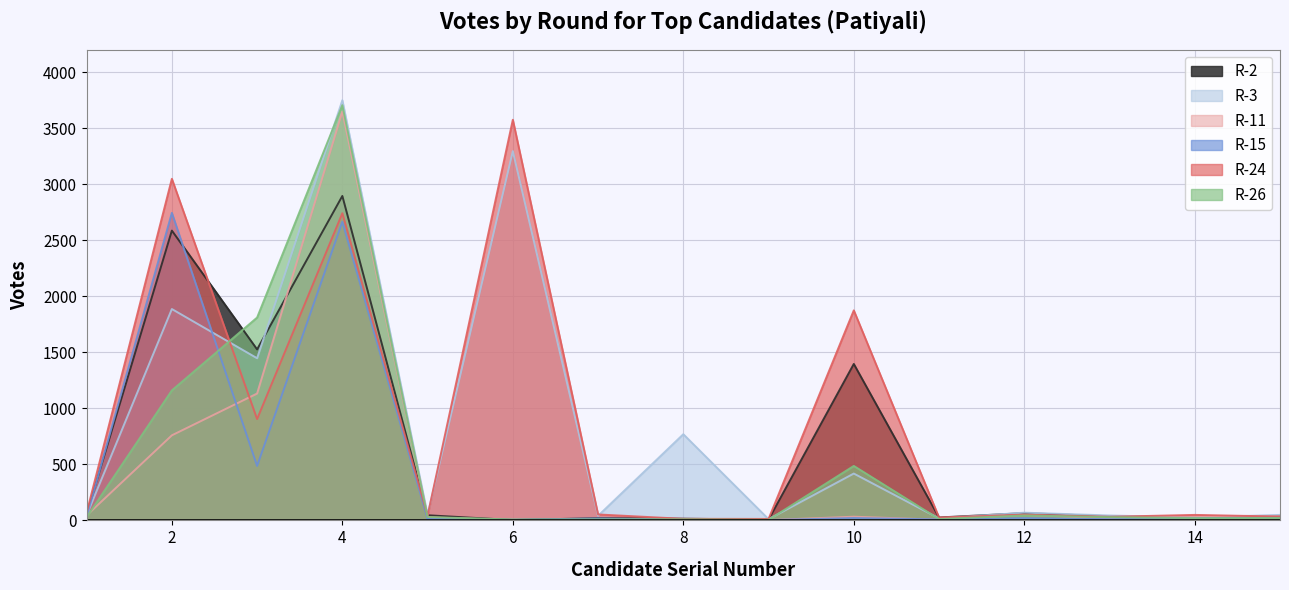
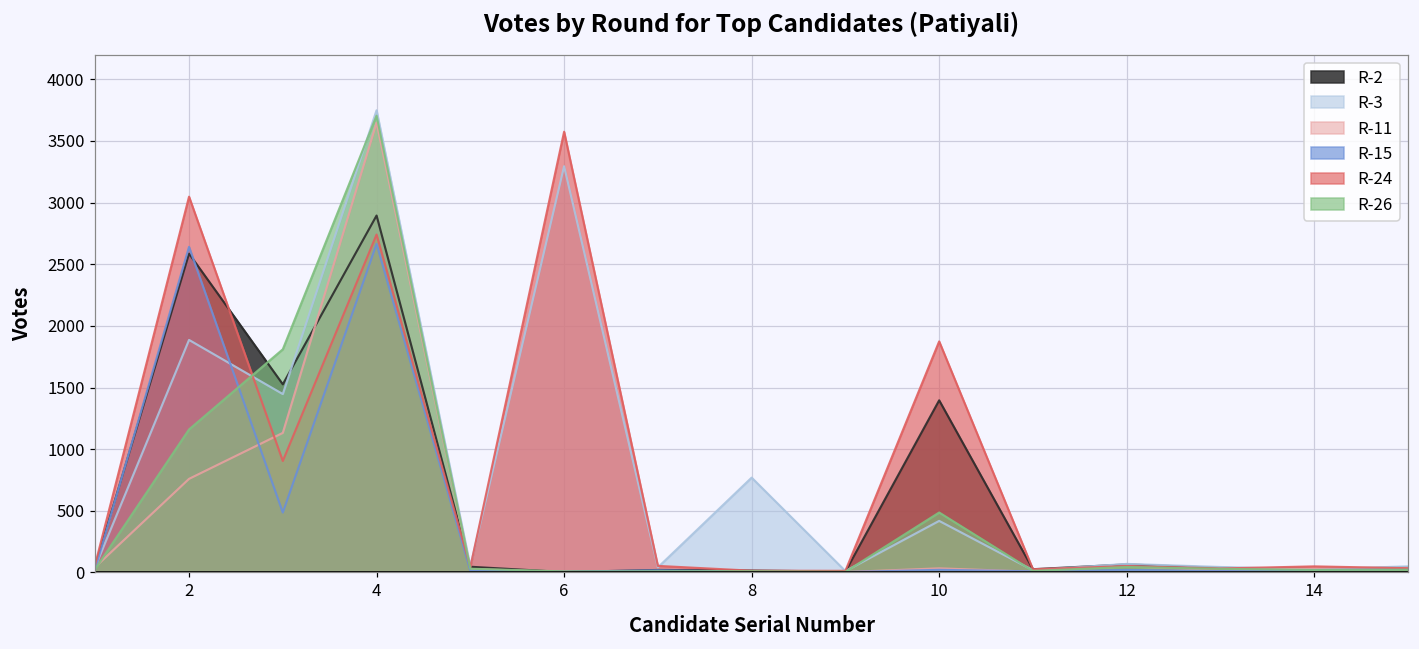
R-15, 2: 2740 -> 2640
